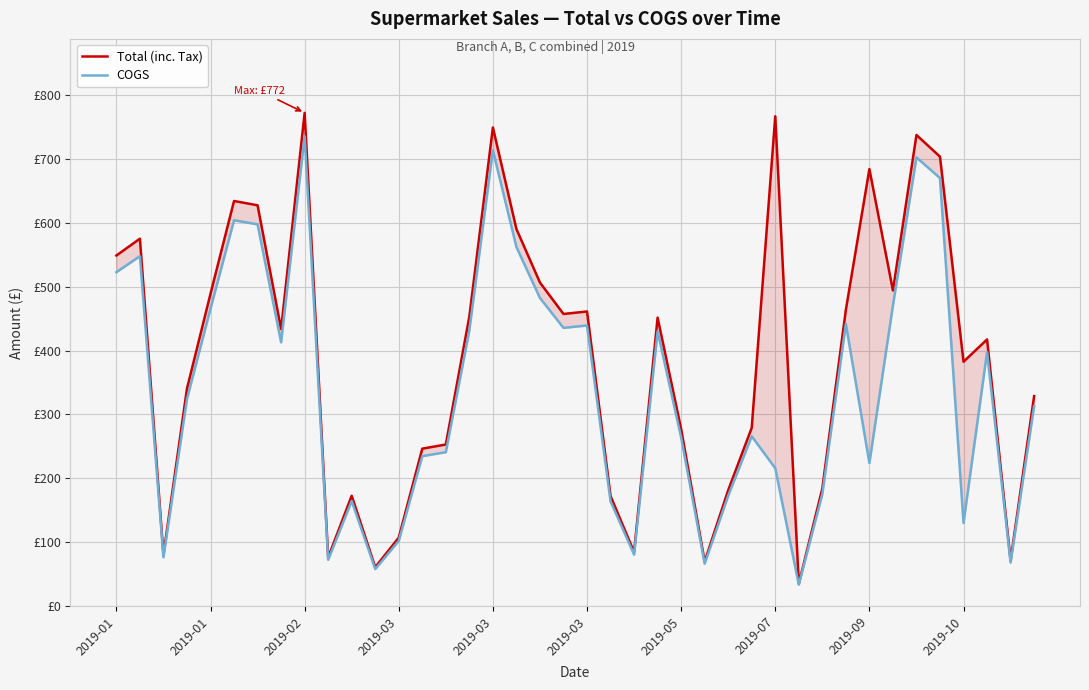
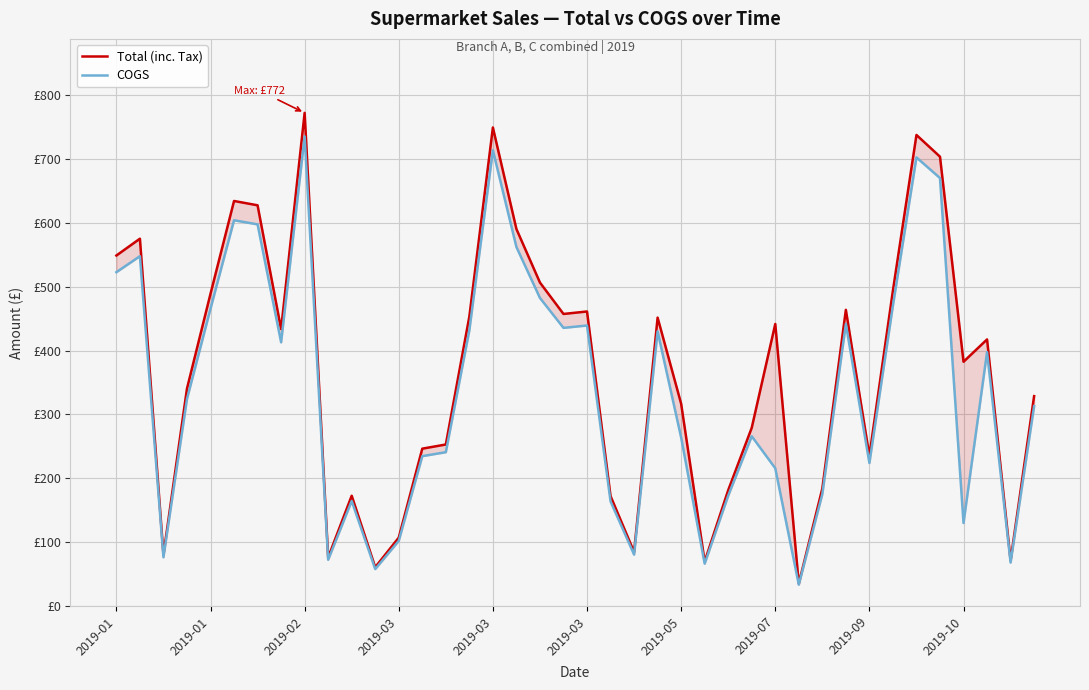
Total (inc. Tax), 2019-05: £280 -> £320
Total (inc. Tax), 2019-07: £770 -> £440
Total (inc. Tax), 2019-09: £680 -> £240
